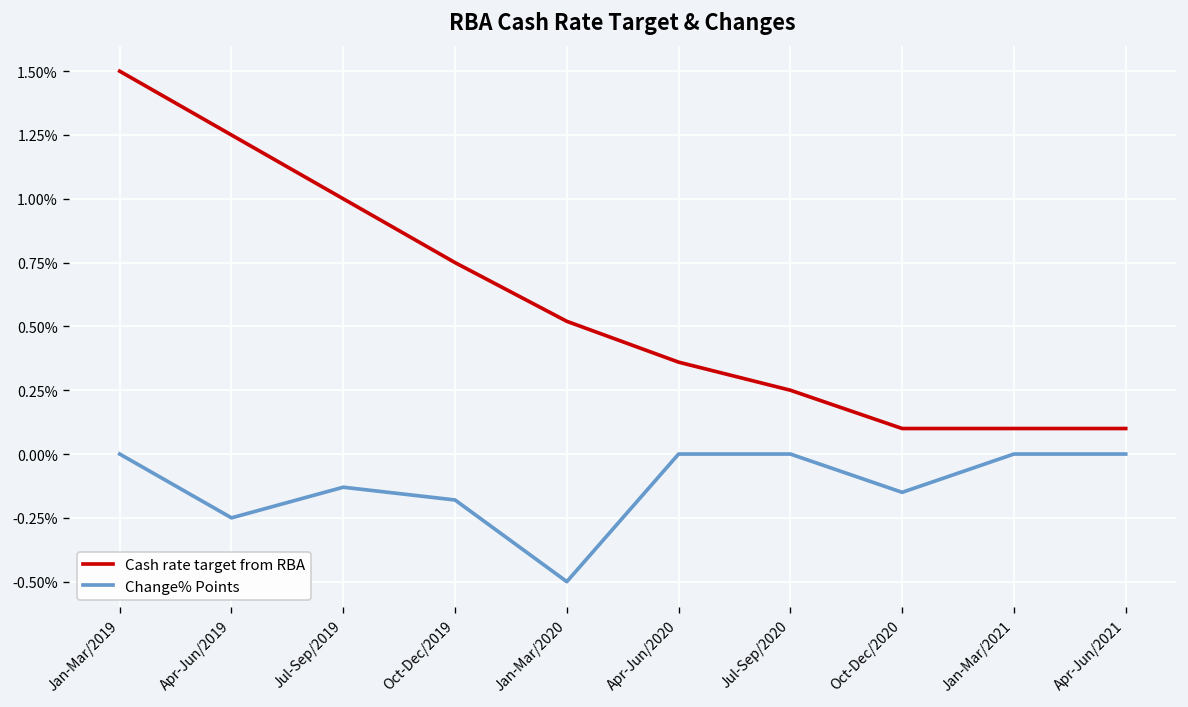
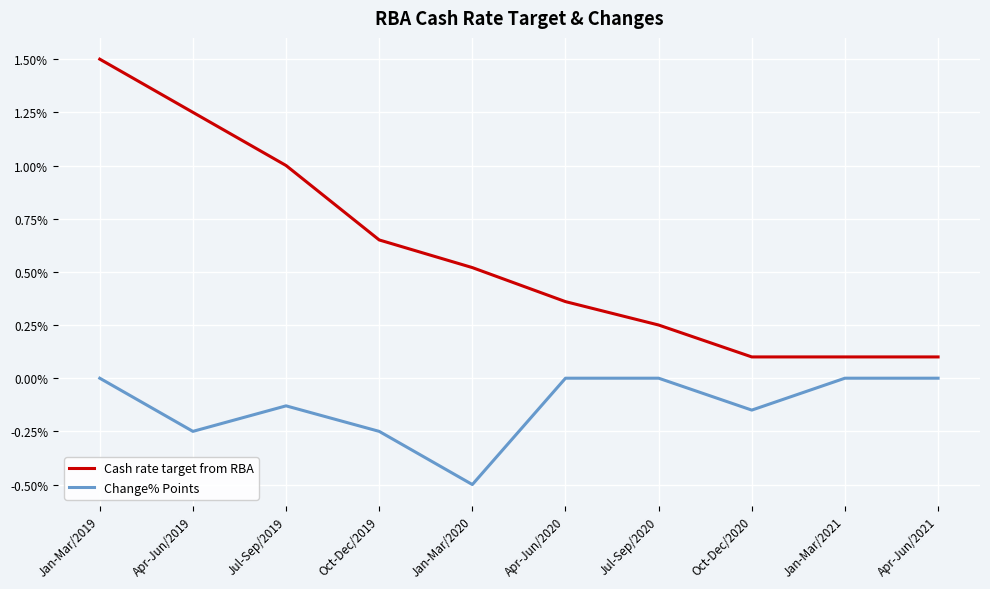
Cash rate target from RBA, Oct-Dec/2019: 0.75% -> 0.65%
Change% Points, Oct-Dec/2019: -0.18% -> -0.25%
